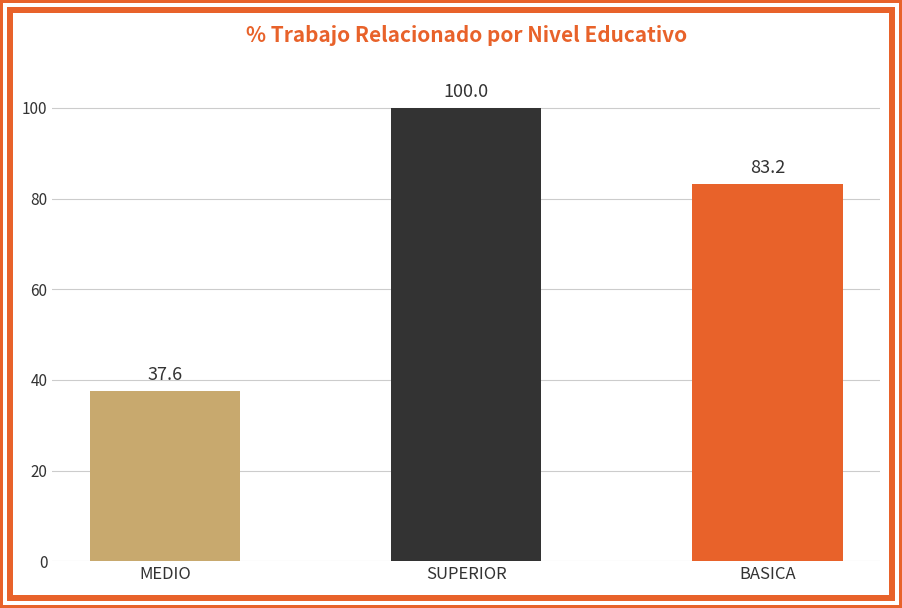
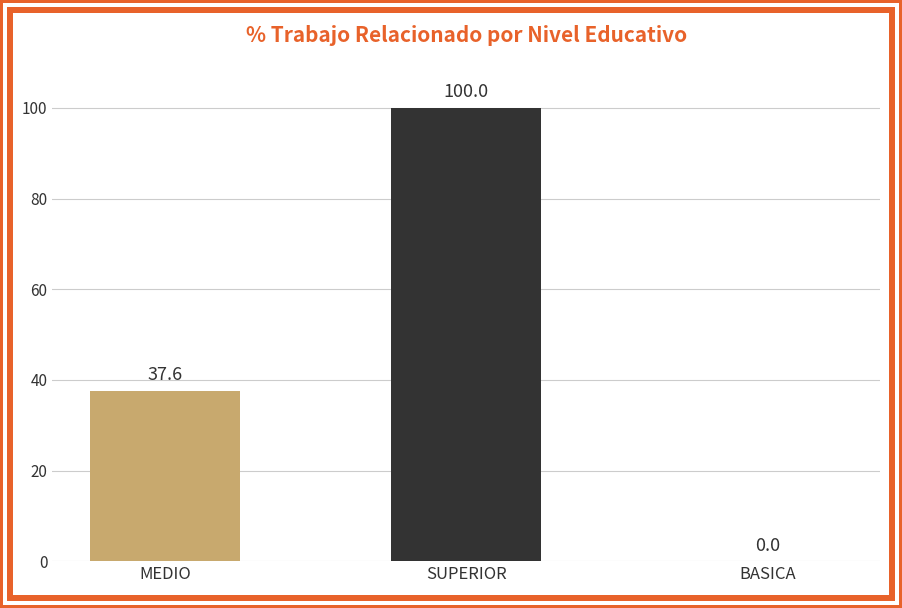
BASICA: 83.2 -> 0.0
